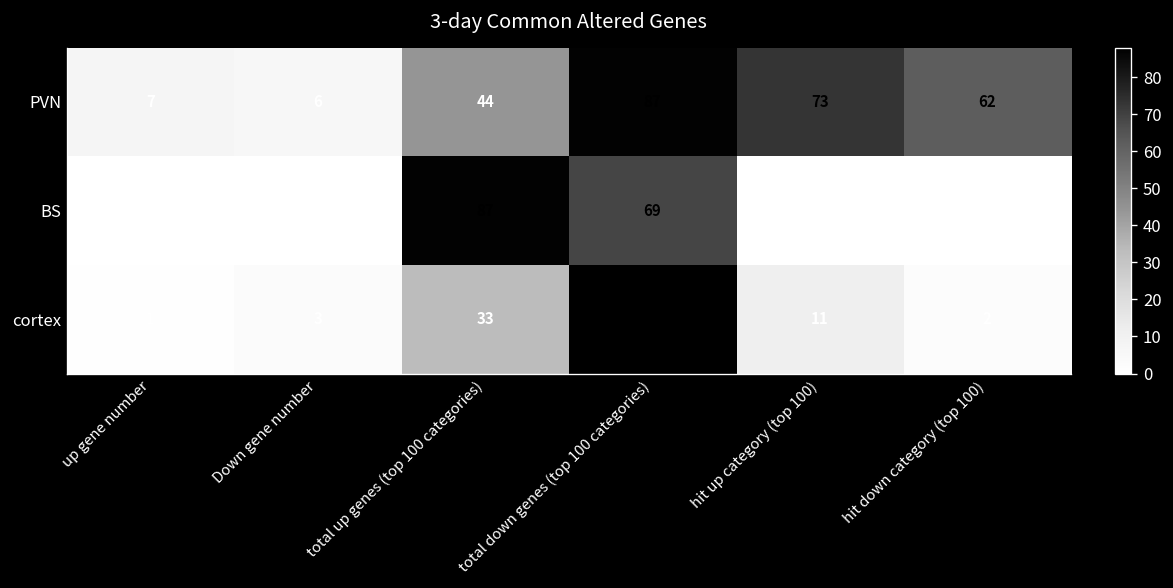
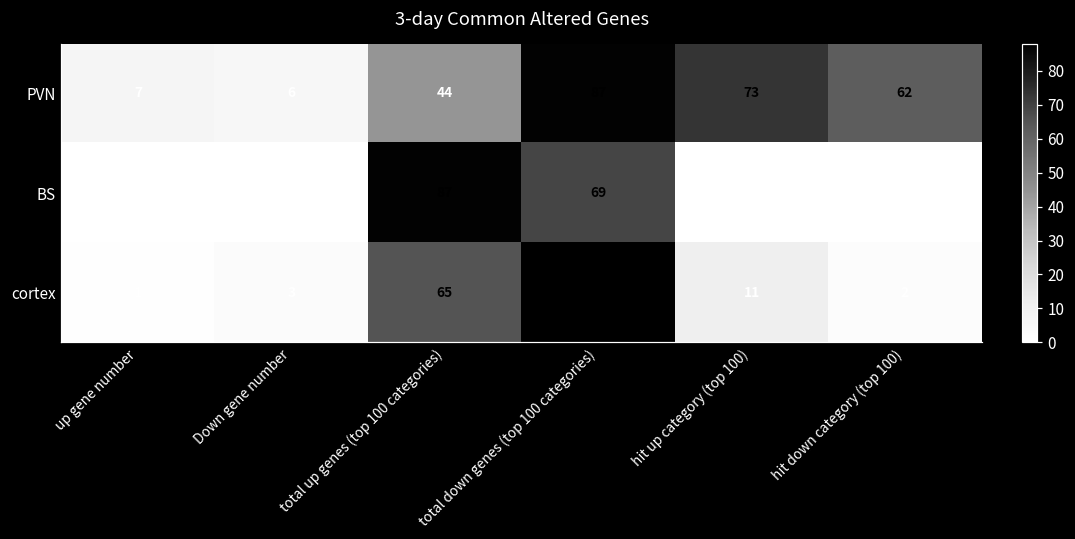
cortex, total up genes (top 100 categories): 33 -> 65
